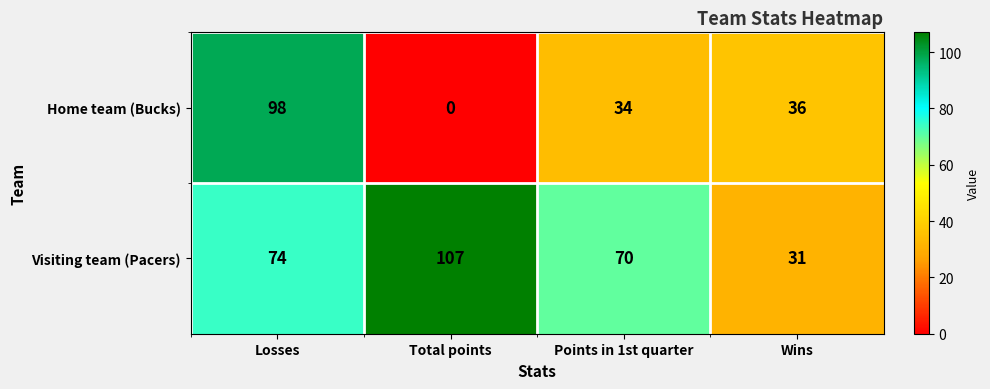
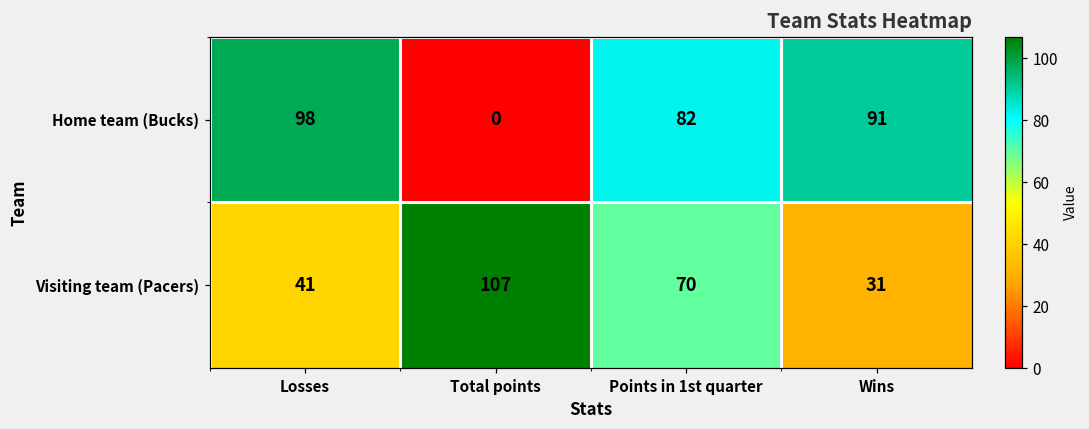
Home team (Bucks), Points in 1st quarter: 34 -> 82
Home team (Bucks), Wins: 36 -> 91
Visiting team (Pacers), Losses: 74 -> 41
